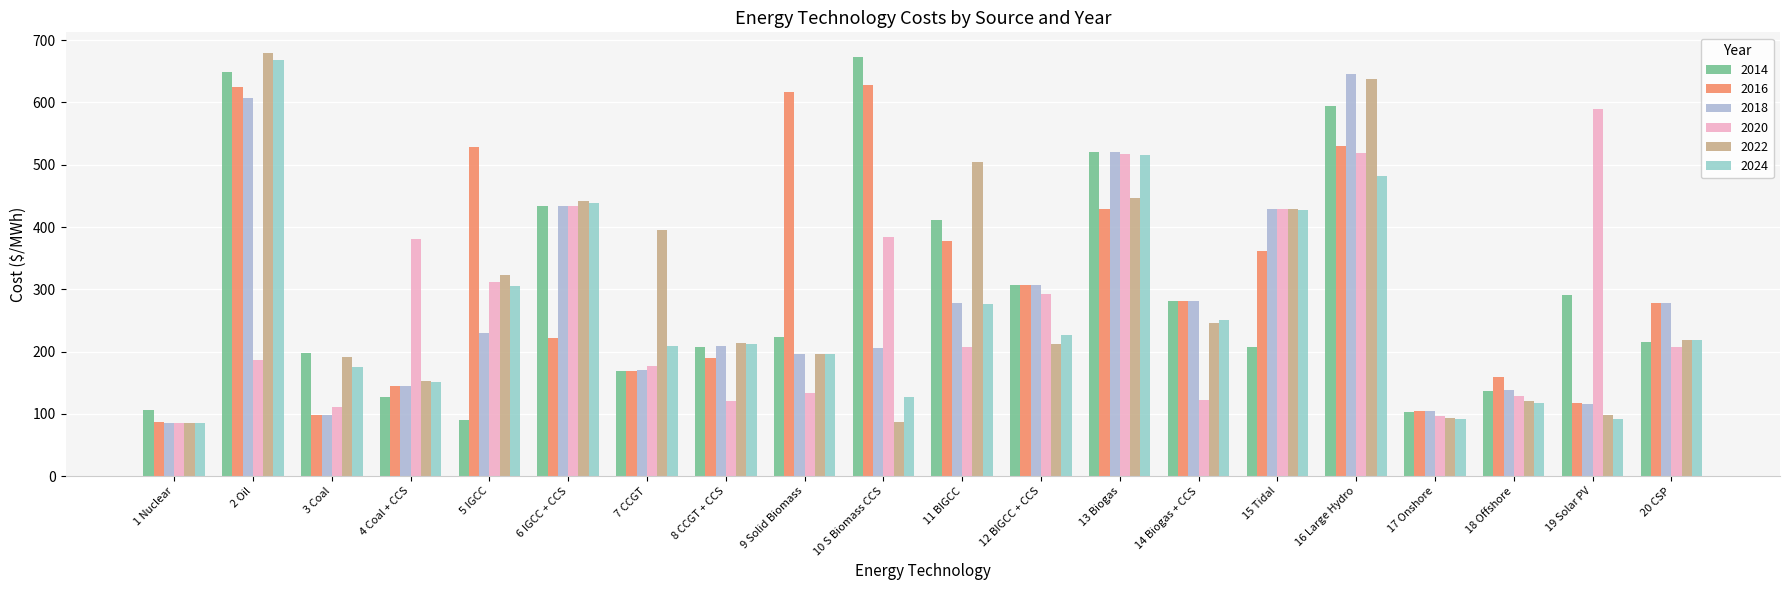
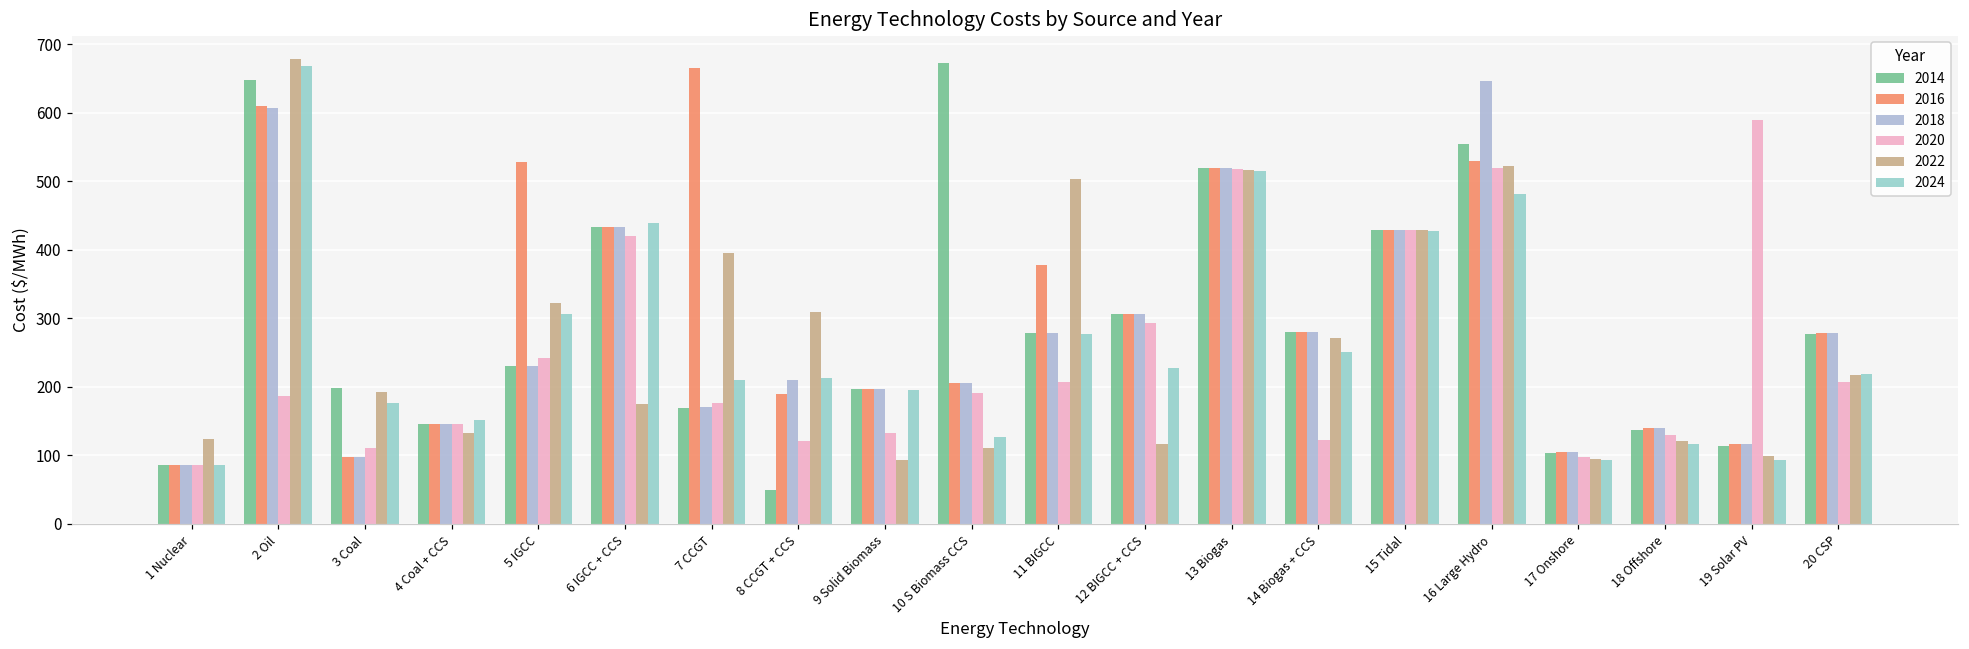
2014, 1 Nuclear: 110 -> 90
2022, 1 Nuclear: 90 -> 120
2016, 2 Oil: 620 -> 610
2014, 4 Coal + CCS: 130 -> 150
2020, 4 Coal + CCS: 380 -> 150
2022, 4 Coal + CCS: 150 -> 130
2014, 5 IGCC: 90 -> 230
2020, 5 IGCC: 310 -> 240
2016, 6 IGCC + CCS: 220 -> 430
2020, 6 IGCC + CCS: 430 -> 420
2022, 6 IGCC + CCS: 440 -> 180
2016, 7 CCGT: 170 -> 670
2014, 8 CCGT + CCS: 210 -> 50
2022, 8 CCGT + CCS: 210 -> 310
2014, 9 Solid Biomass: 220 -> 200
2016, 9 Solid Biomass: 620 -> 200
2022, 9 Solid Biomass: 200 -> 90
2016, 10 S Biomass CCS: 630 -> 210
2020, 10 S Biomass CCS: 380 -> 190
2022, 10 S Biomass CCS: 90 -> 110
2014, 11 BIGCC: 410 -> 280
2022, 12 BIGCC + CCS: 210 -> 120
2016, 13 Biogas: 430 -> 520
2022, 13 Biogas: 450 -> 520
2022, 14 Biogas + CCS: 250 -> 270
2014, 15 Tidal: 210 -> 430
2016, 15 Tidal: 360 -> 430
2014, 16 Large Hydro: 590 -> 550
2022, 16 Large Hydro: 640 -> 520
2016, 18 Offshore: 160 -> 140
2014, 19 Solar PV: 290 -> 110
2014, 20 CSP: 220 -> 280
